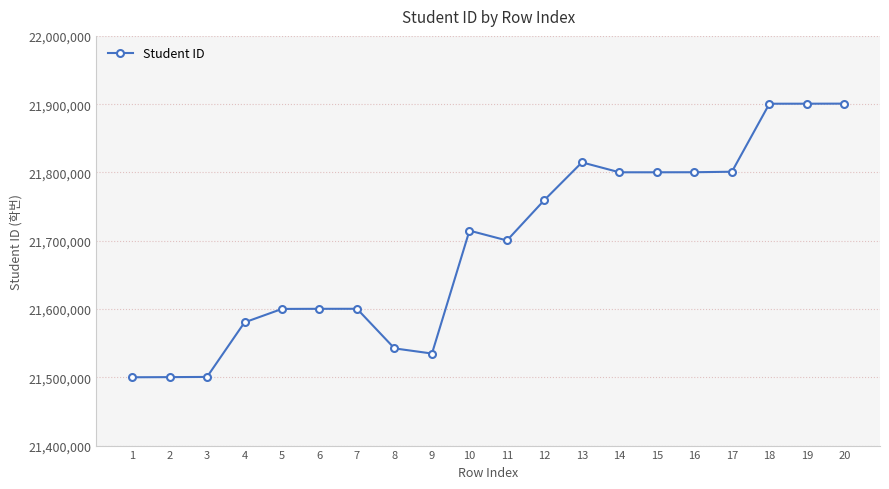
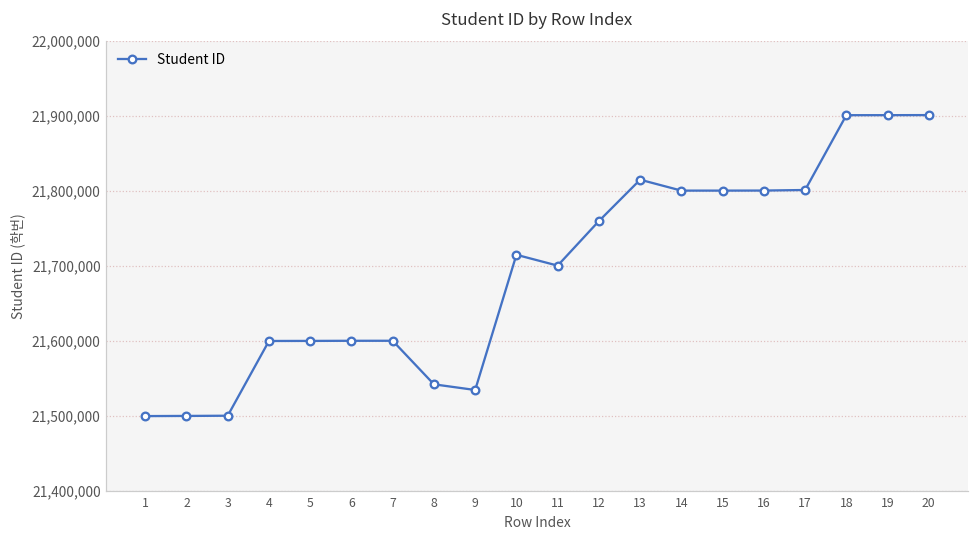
4: 21,580,000 -> 21,600,000
